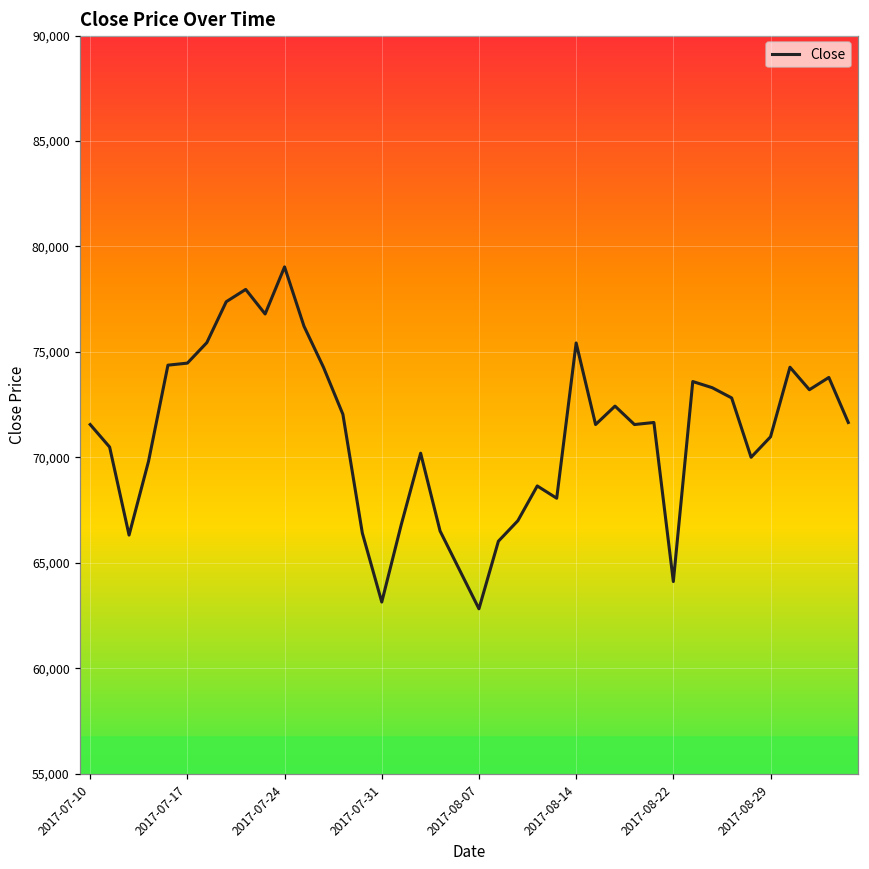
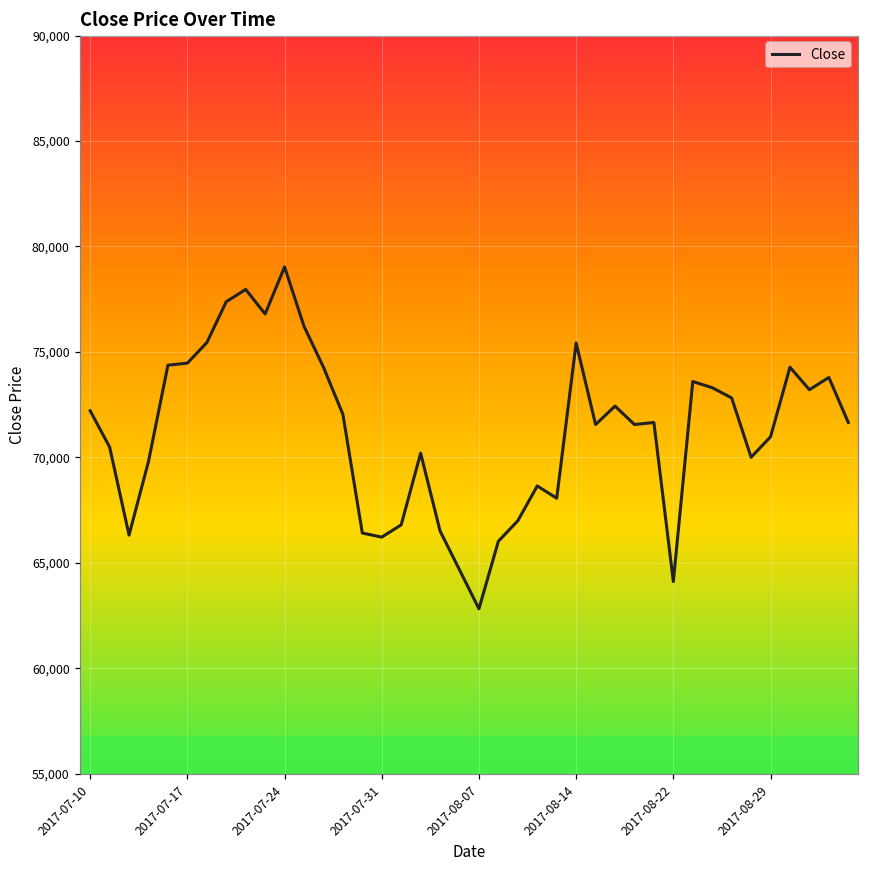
2017-07-10: 71,600 -> 72,200
2017-07-31: 63,100 -> 66,200
